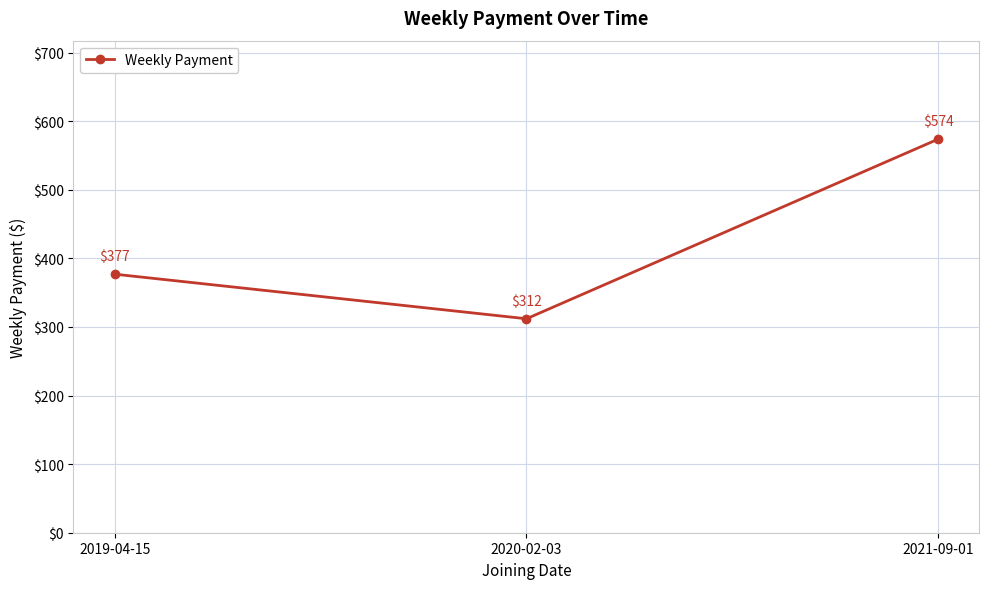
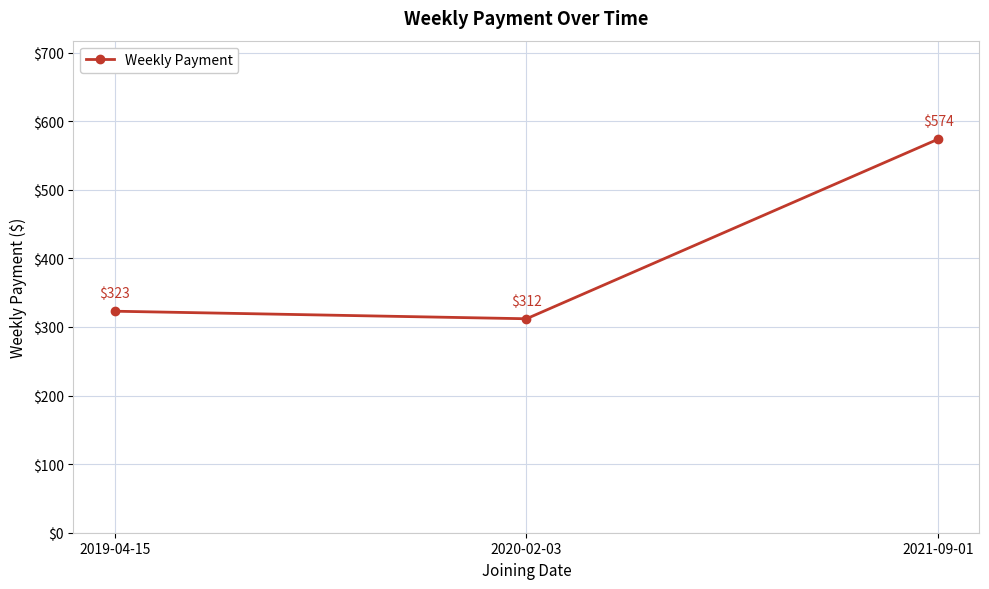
2019-04-15: $377 -> $323
